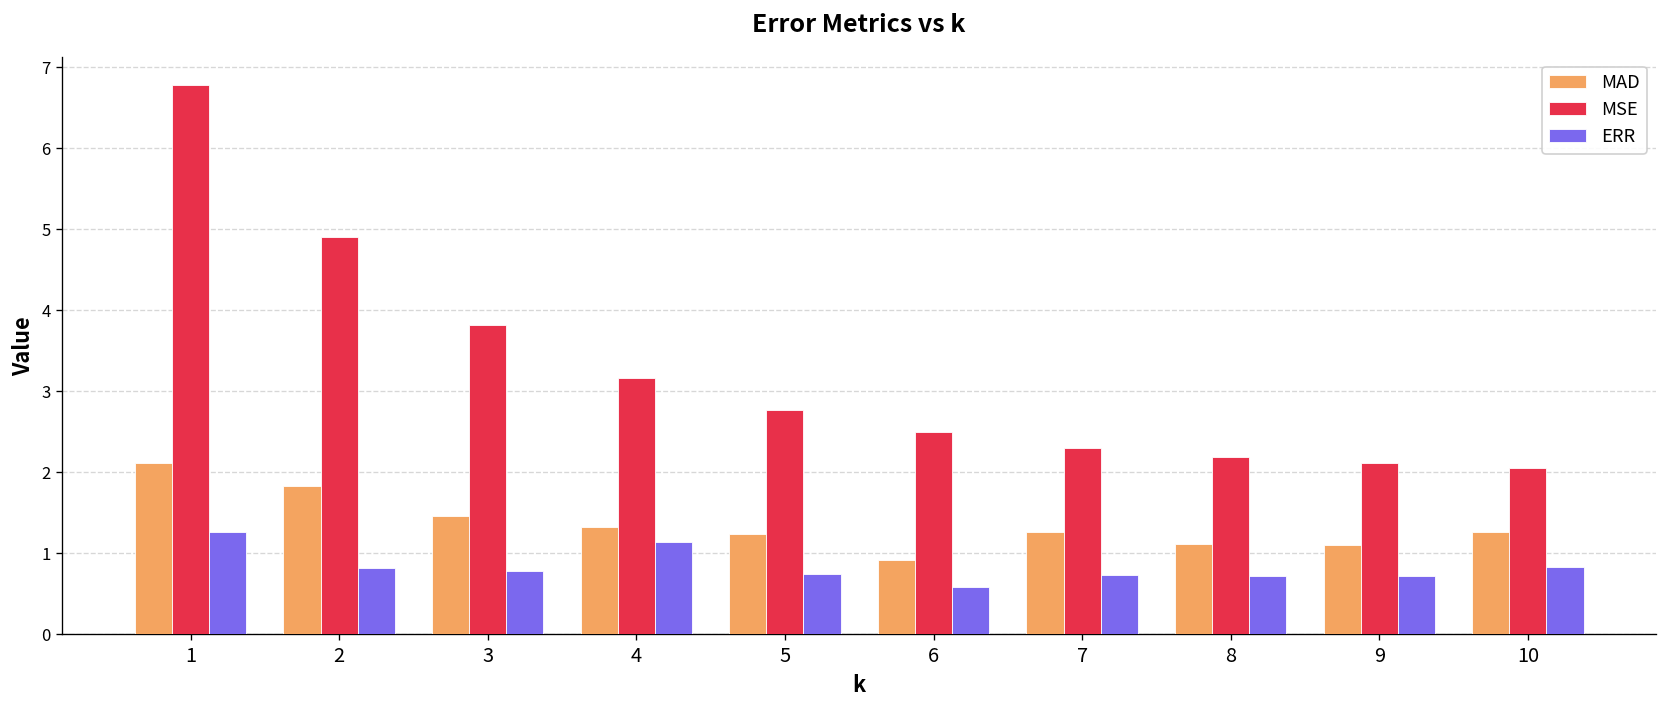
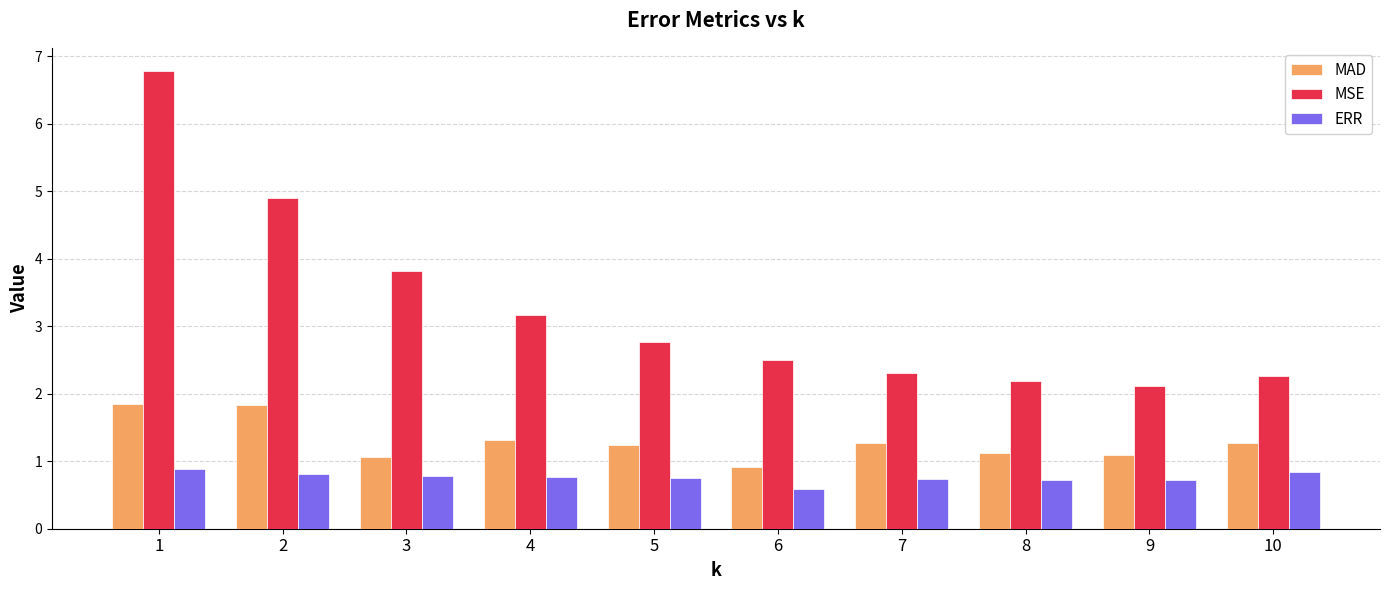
MAD, 1: 2.1 -> 1.8
ERR, 1: 1.3 -> 0.9
MAD, 3: 1.5 -> 1.1
ERR, 4: 1.1 -> 0.8
MSE, 10: 2.1 -> 2.3
